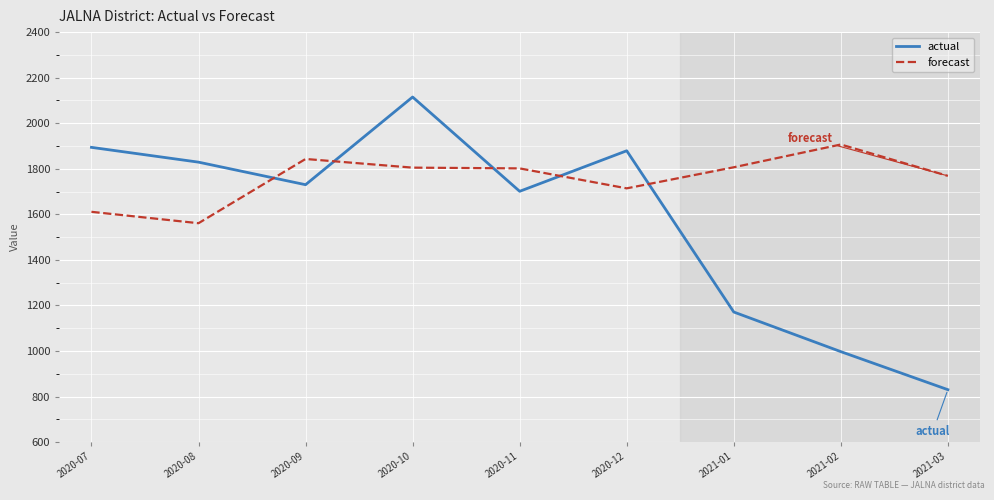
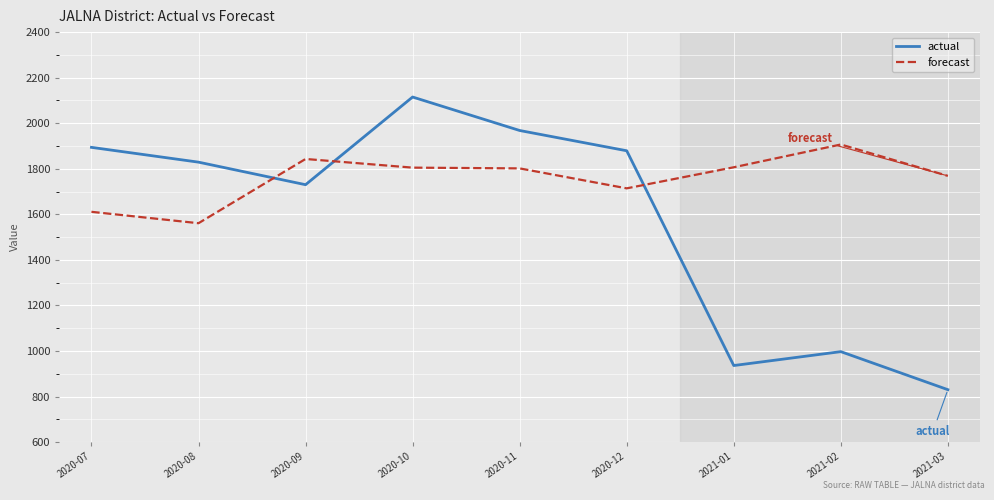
actual, 2020-11: 1700 -> 1970
actual, 2021-01: 1170 -> 940
